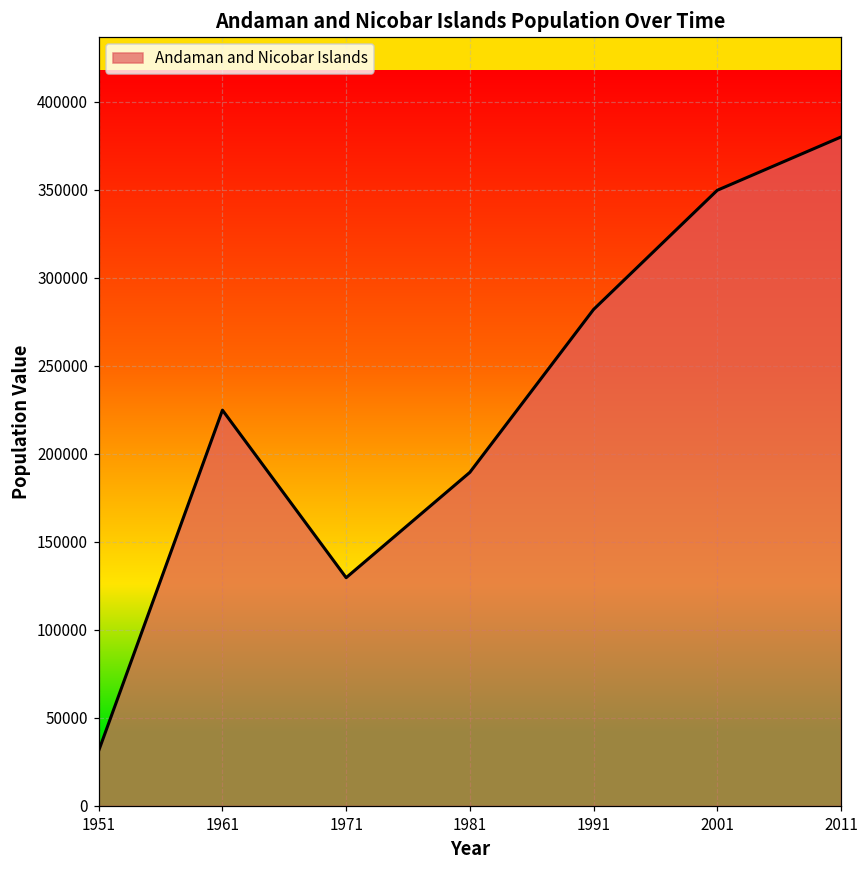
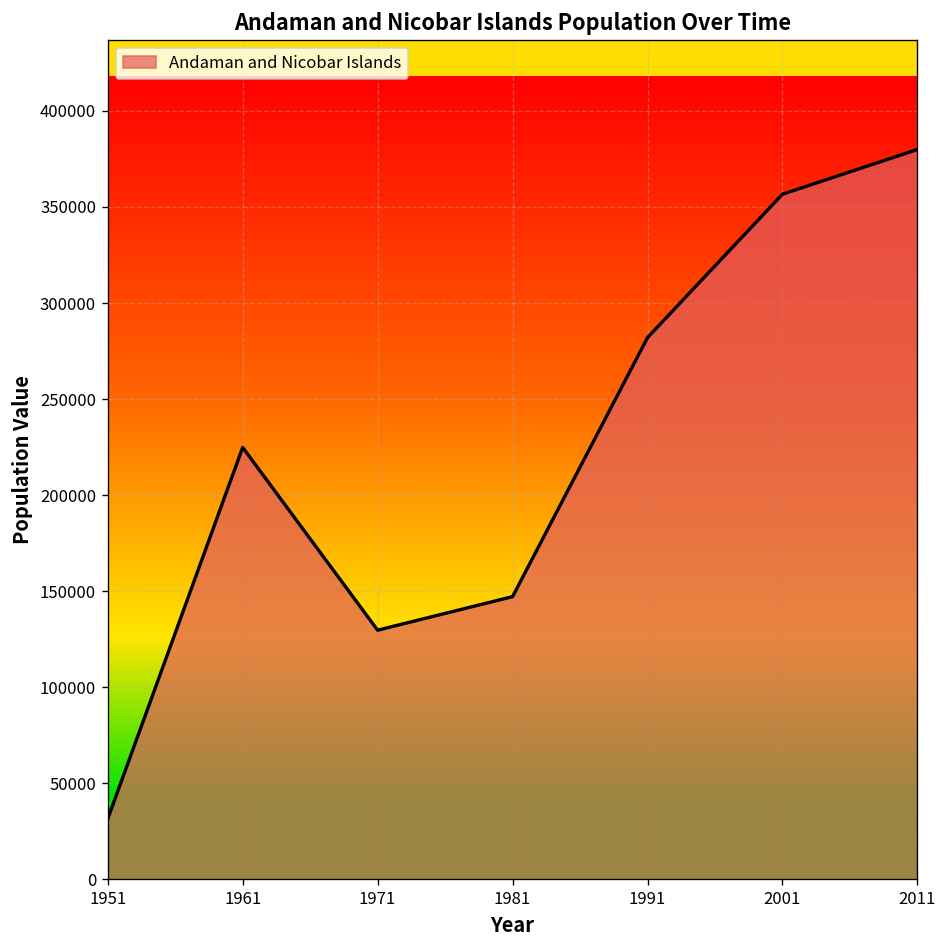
1981: 189000 -> 147000
2001: 350000 -> 357000
